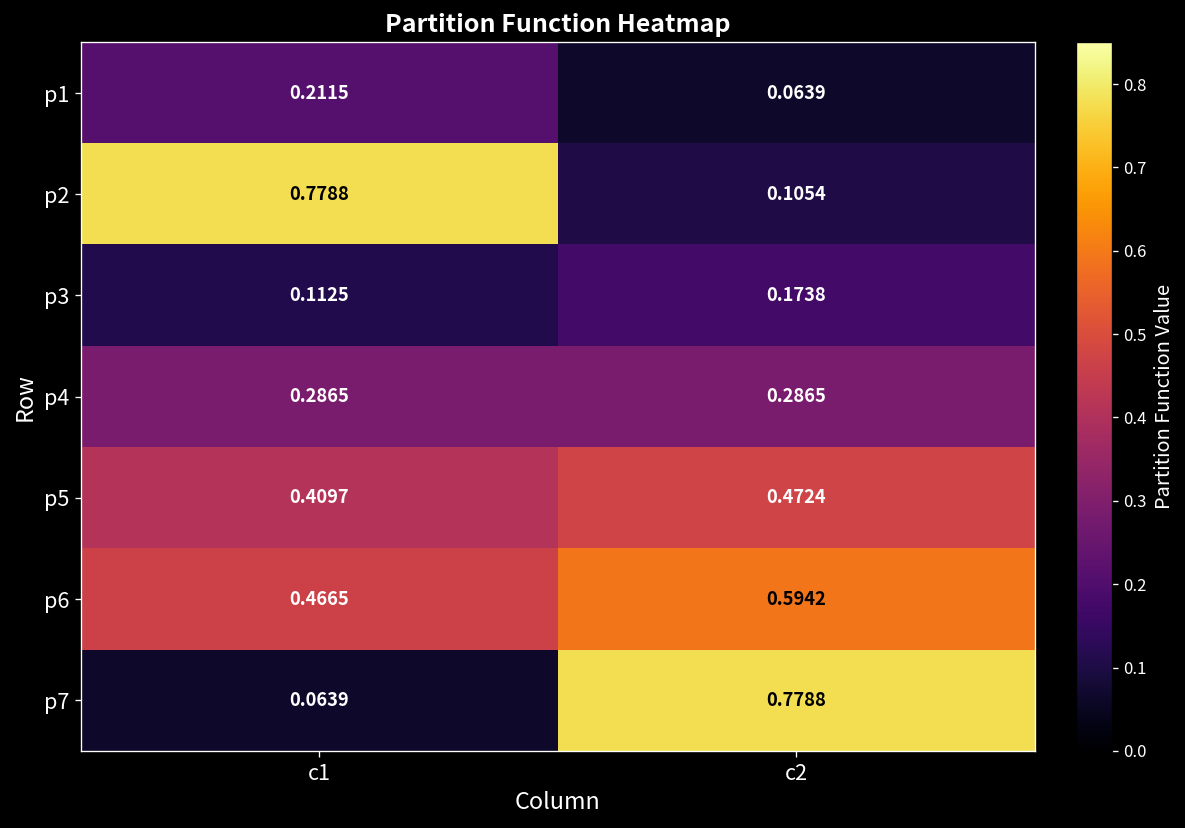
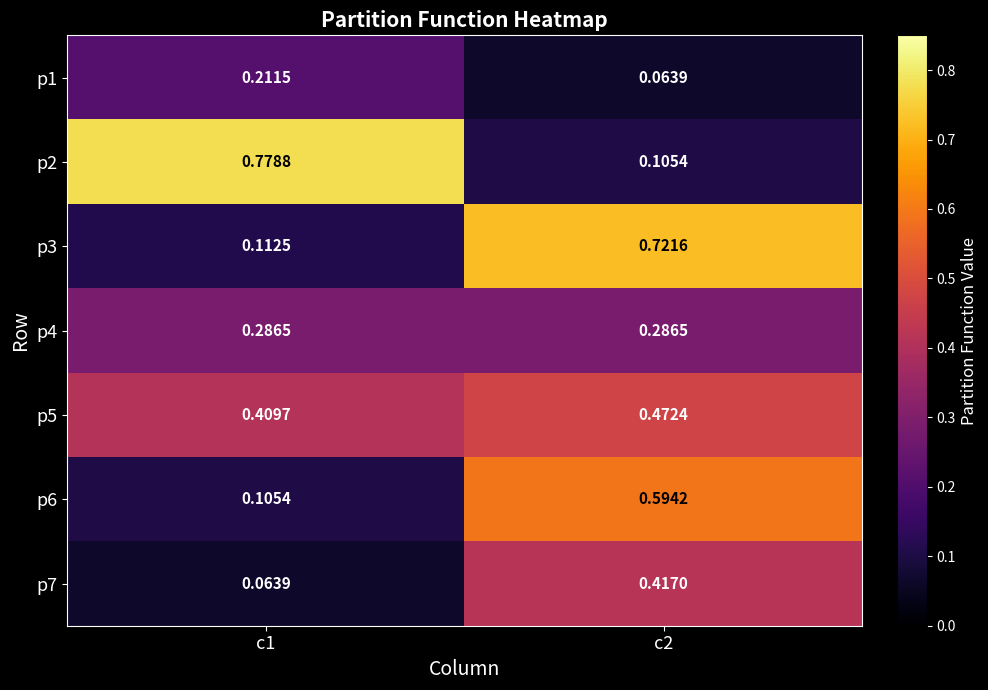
p3, c2: 0.1738 -> 0.7216
p6, c1: 0.4665 -> 0.1054
p7, c2: 0.7788 -> 0.4170
